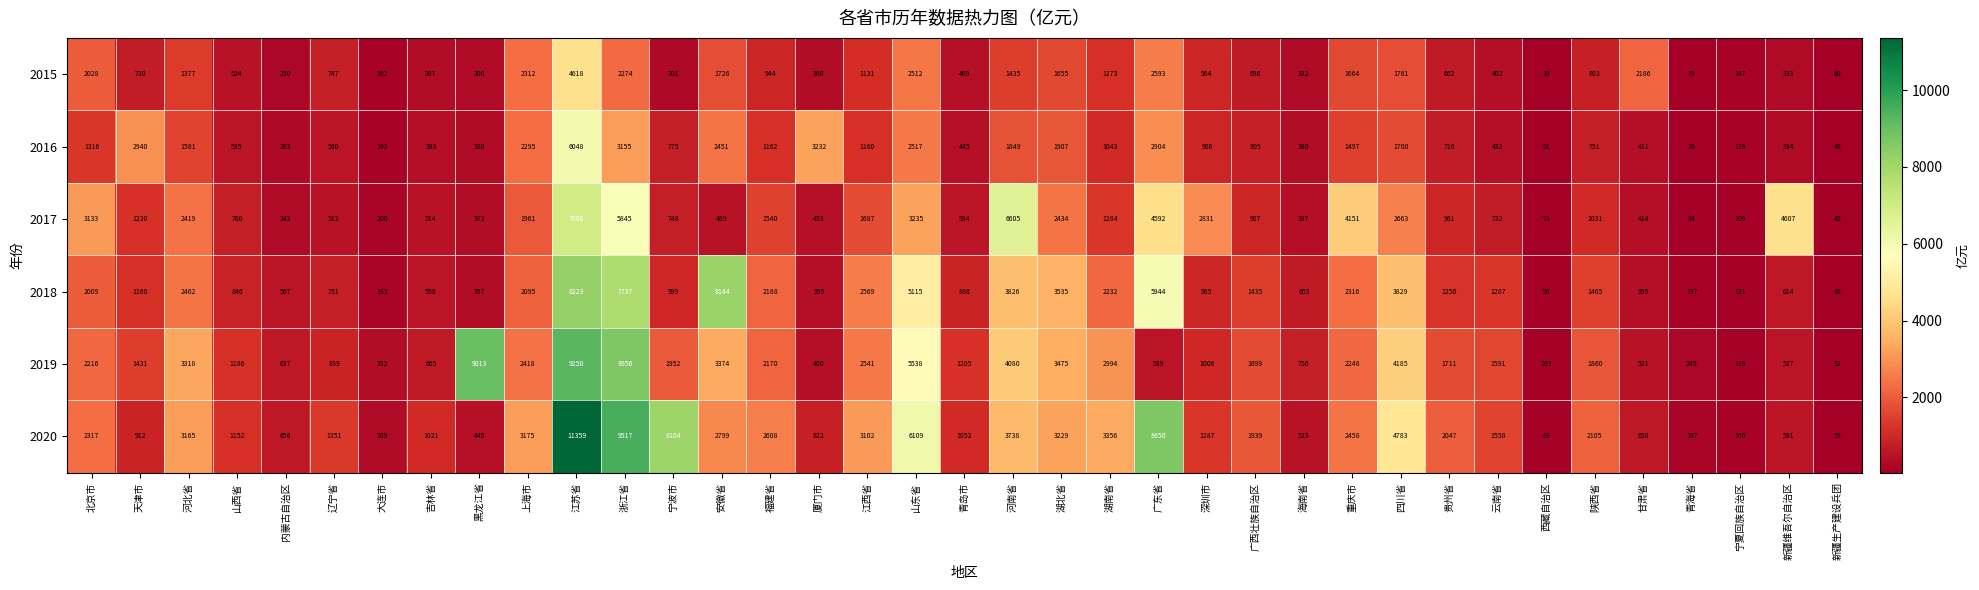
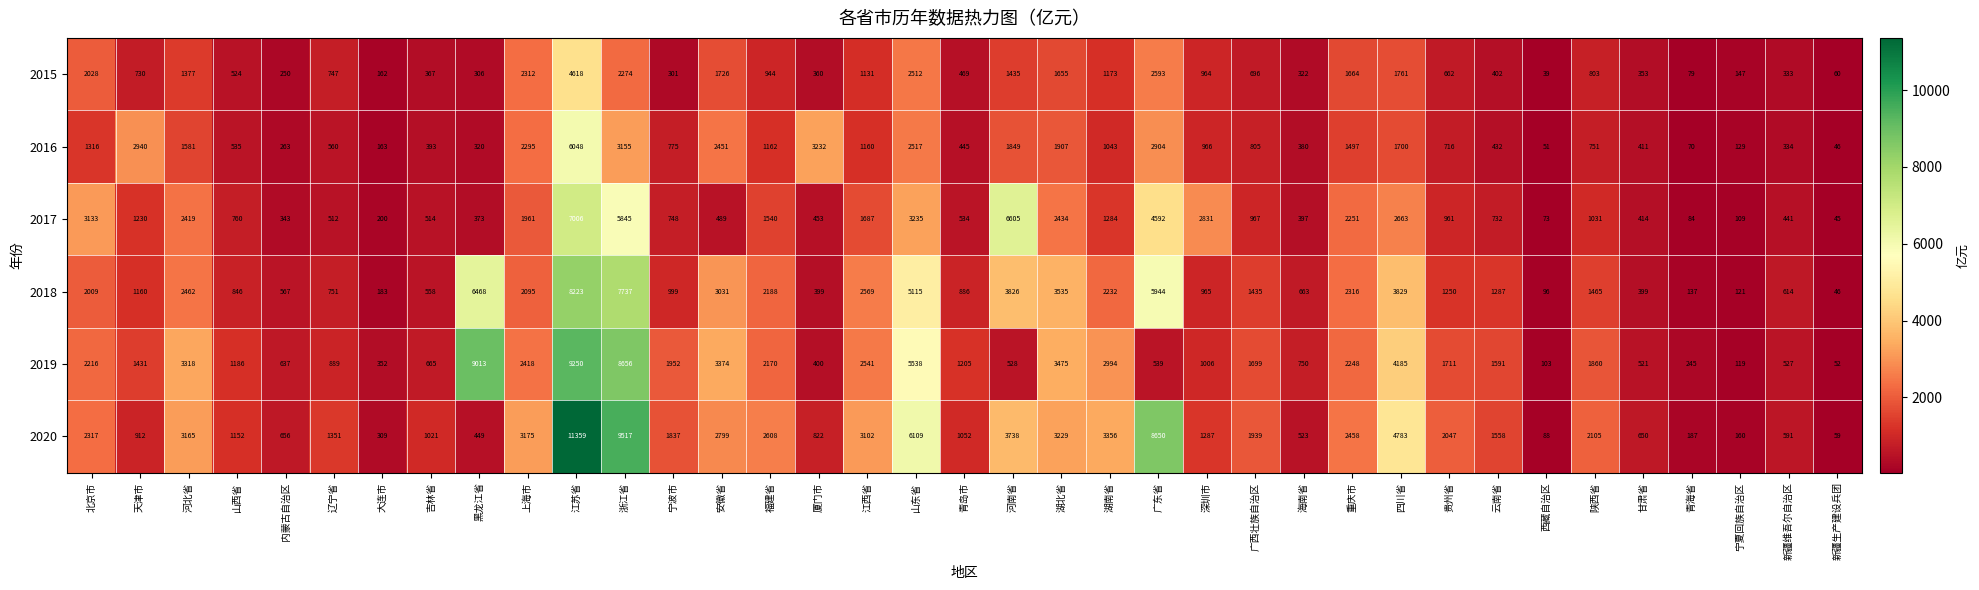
2015, 甘肃省: 2186 -> 353
2017, 重庆市: 4151 -> 2251
2017, 新疆维吾尔自治区: 4607 -> 441
2018, 黑龙江省: 357 -> 6468
2018, 安徽省: 8144 -> 3031
2019, 河南省: 4080 -> 528
2020, 宁波市: 8104 -> 1837
